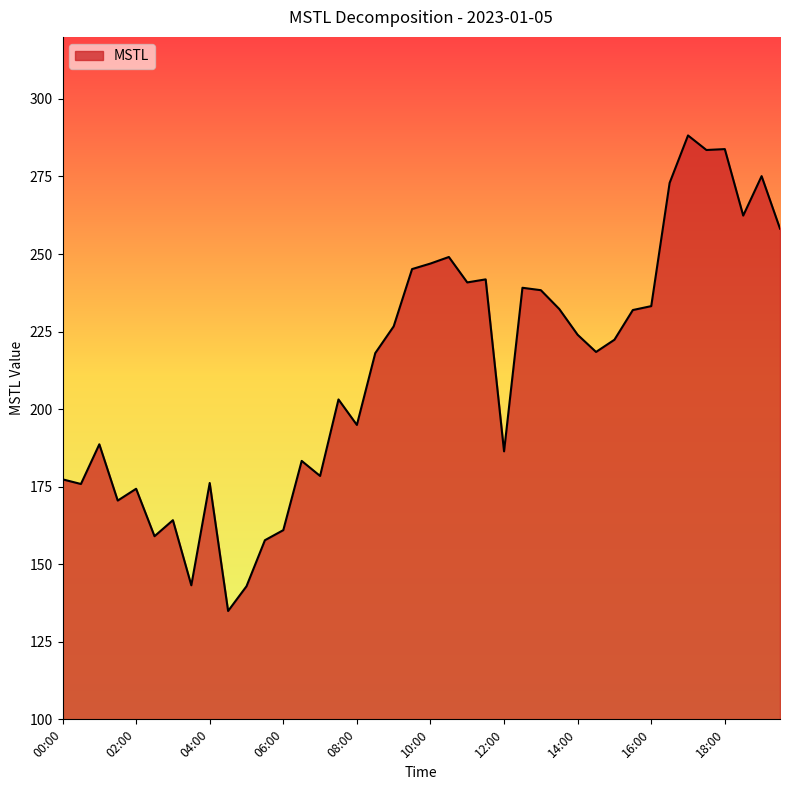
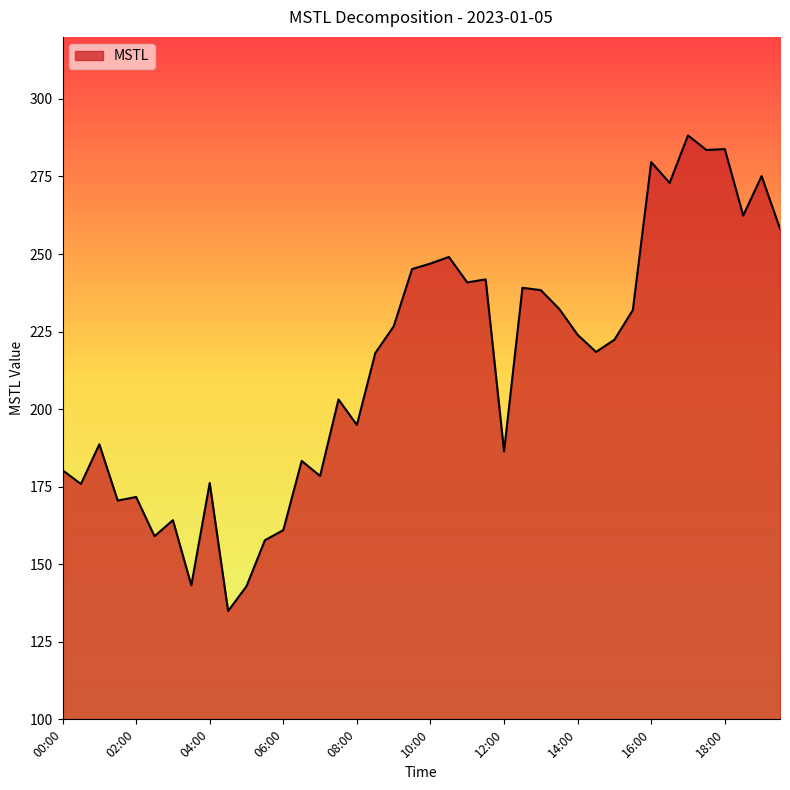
00:00: 177 -> 180
02:00: 174 -> 172
16:00: 233 -> 280
